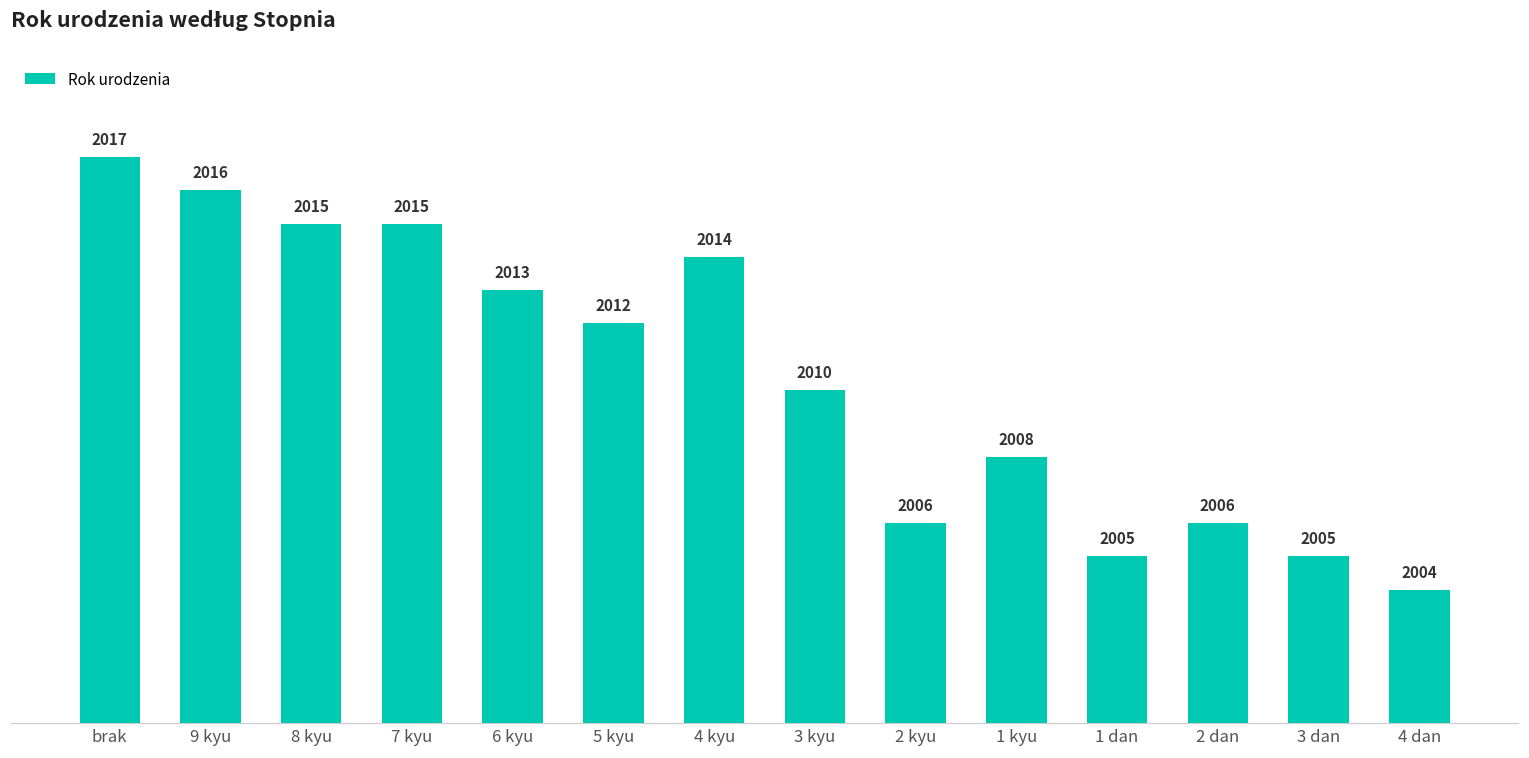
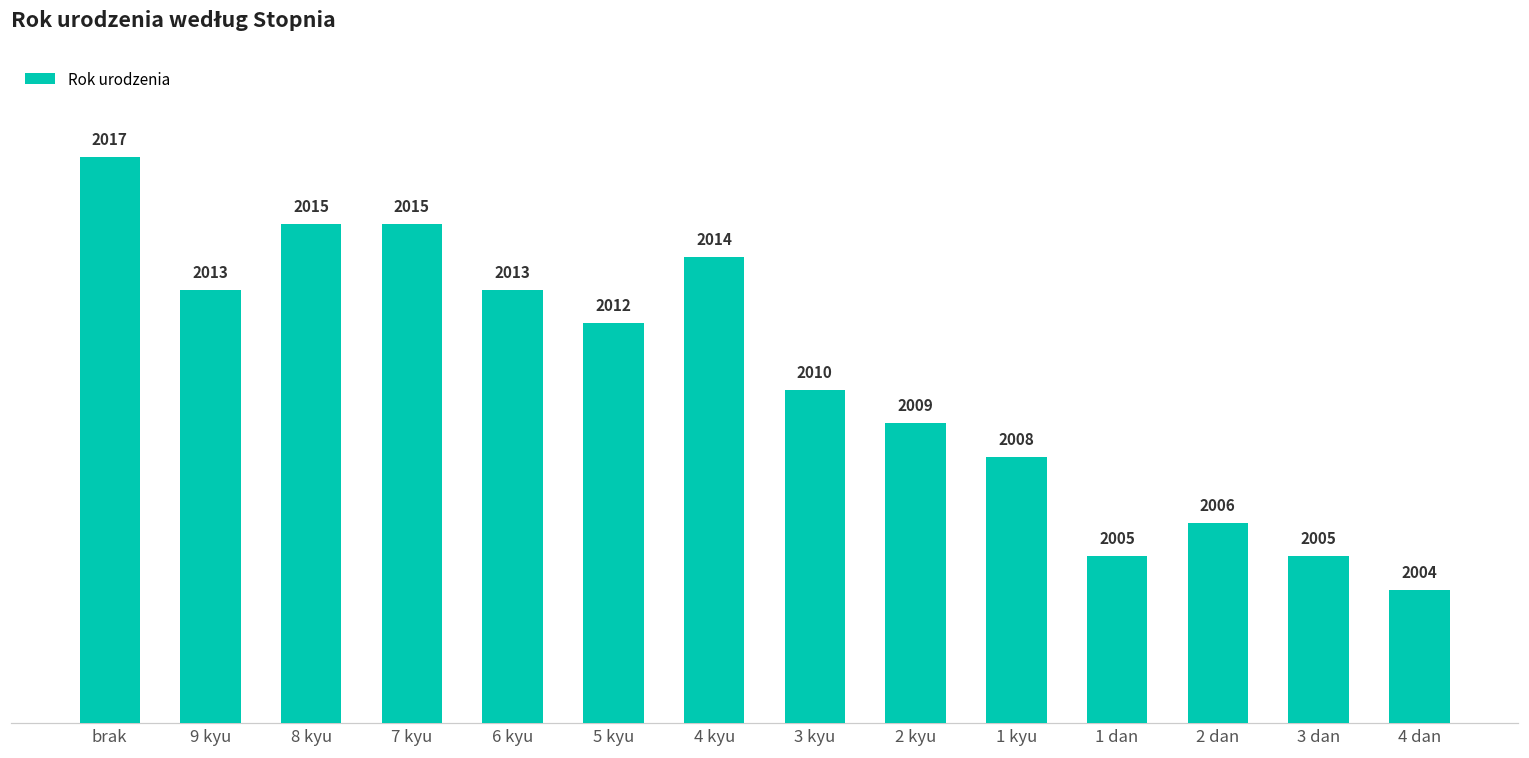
9 kyu: 2016 -> 2013
2 kyu: 2006 -> 2009
